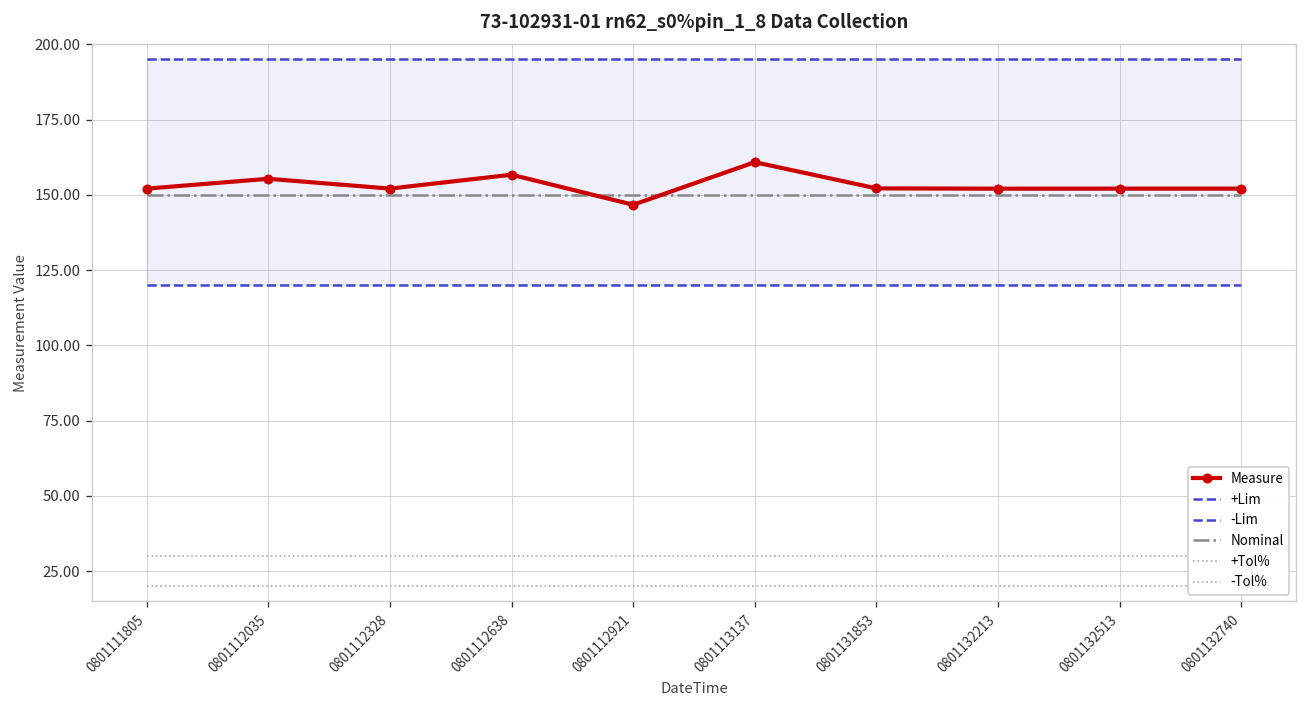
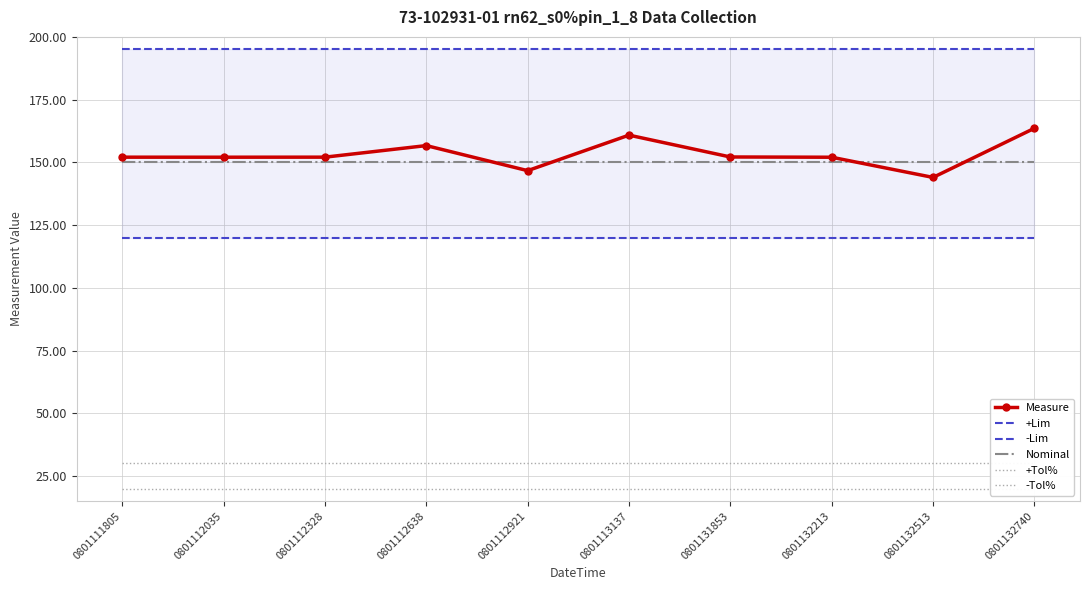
Measure, 0801112035: 155 -> 152
Measure, 0801132513: 152 -> 144
Measure, 0801132740: 152 -> 164
